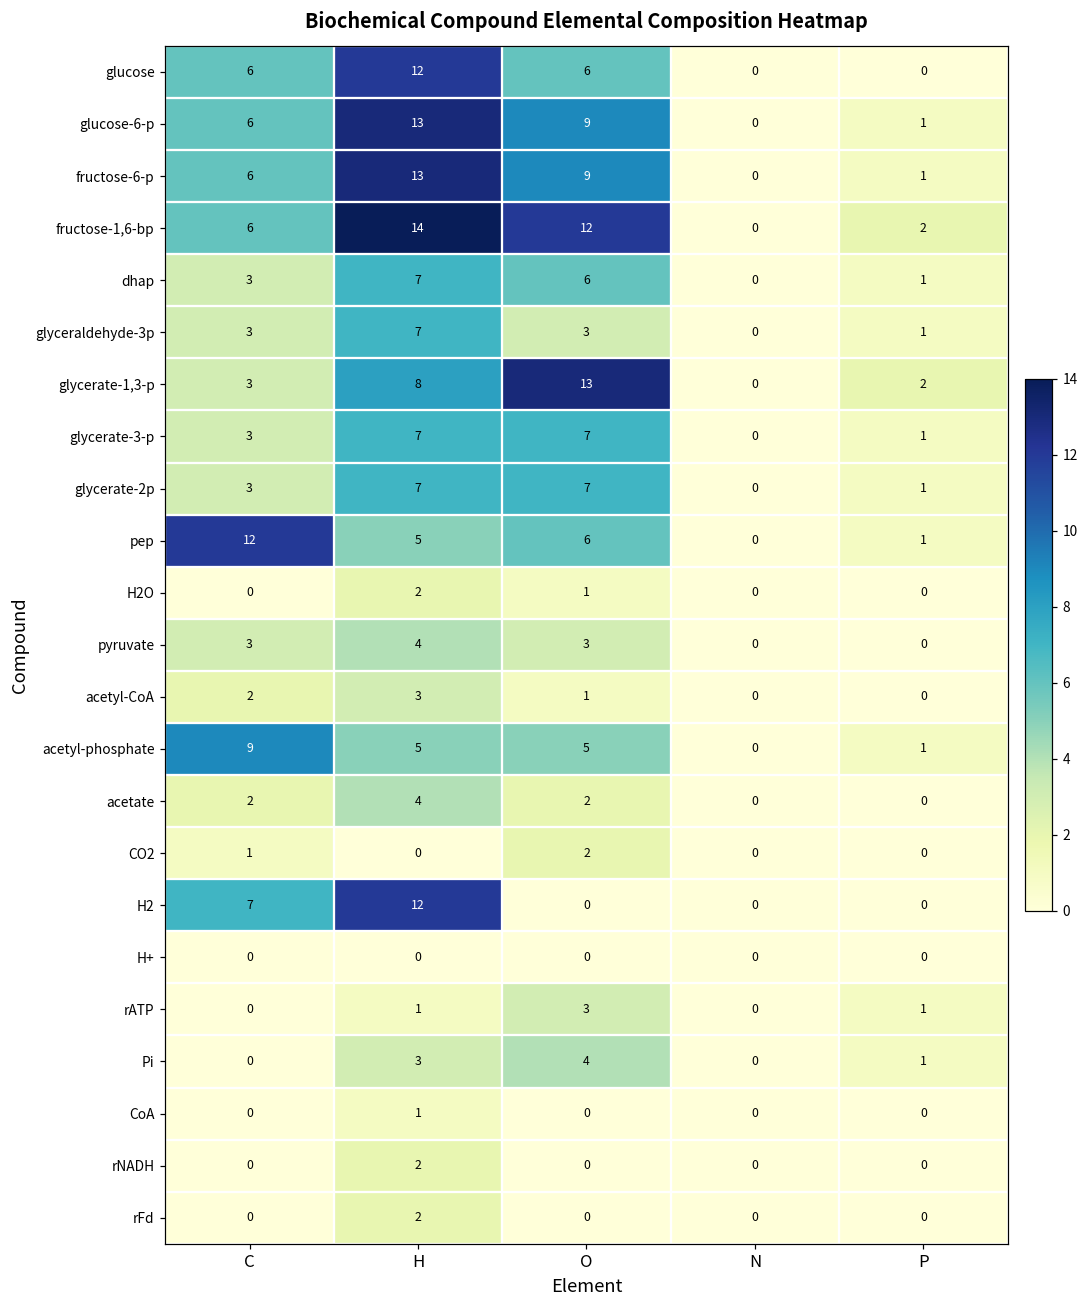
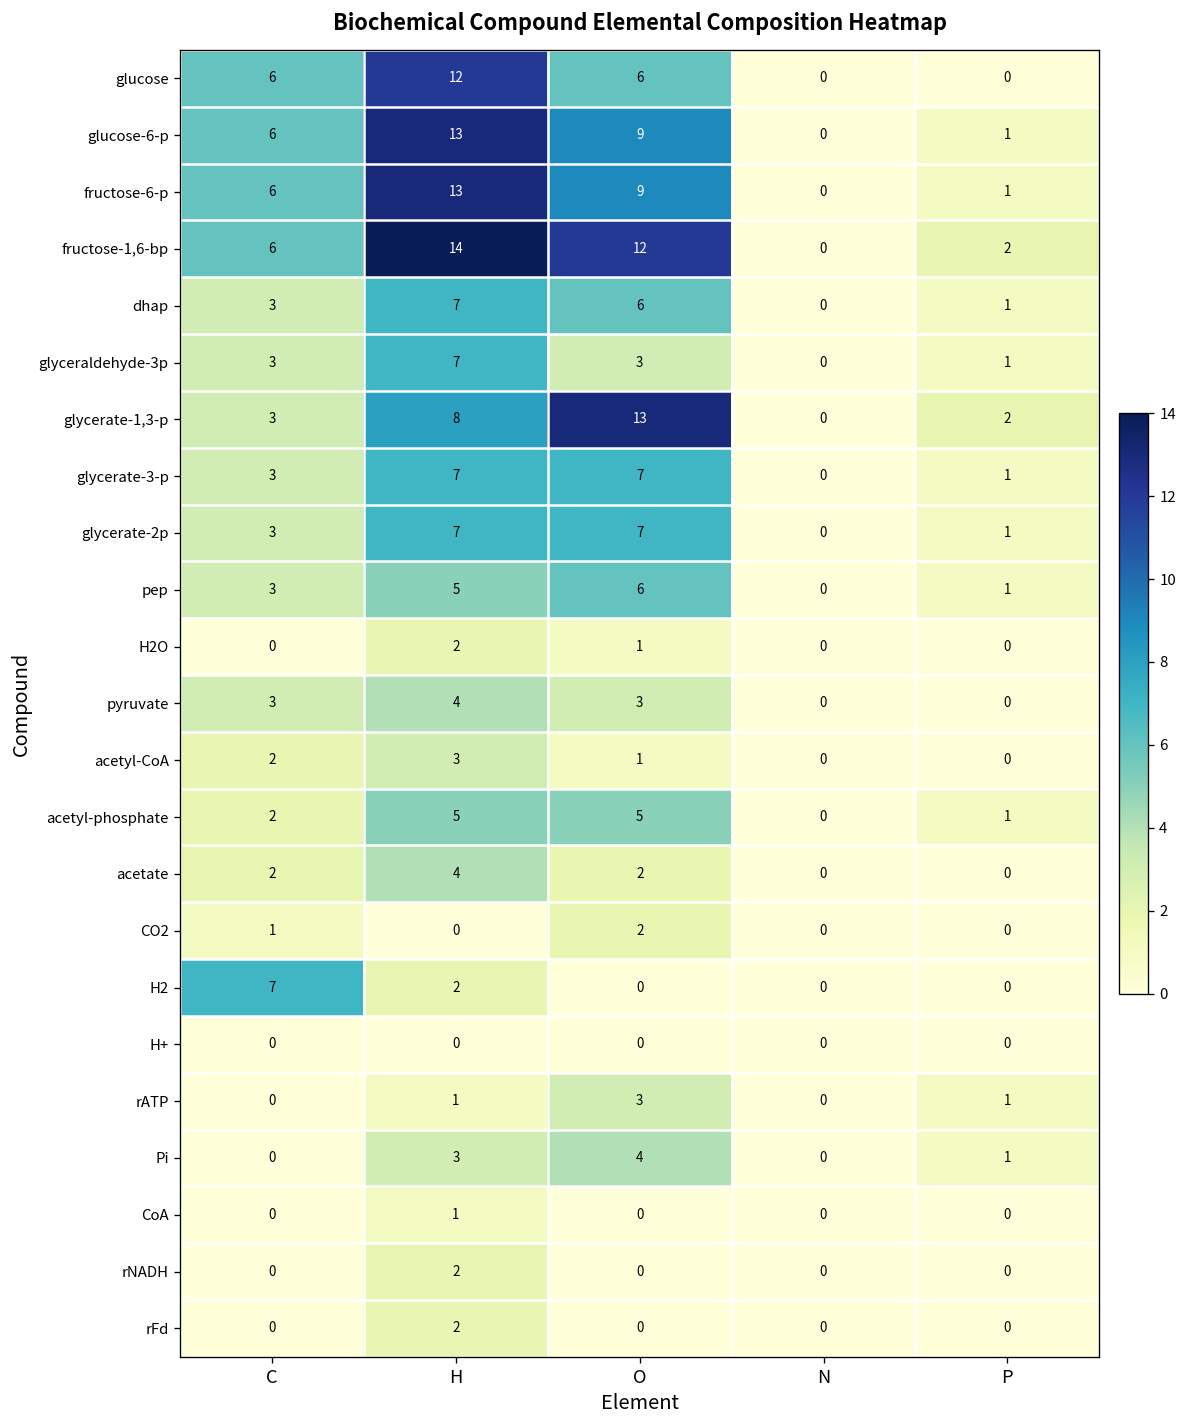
pep, C: 12 -> 3
acetyl-phosphate, C: 9 -> 2
H2, H: 12 -> 2
